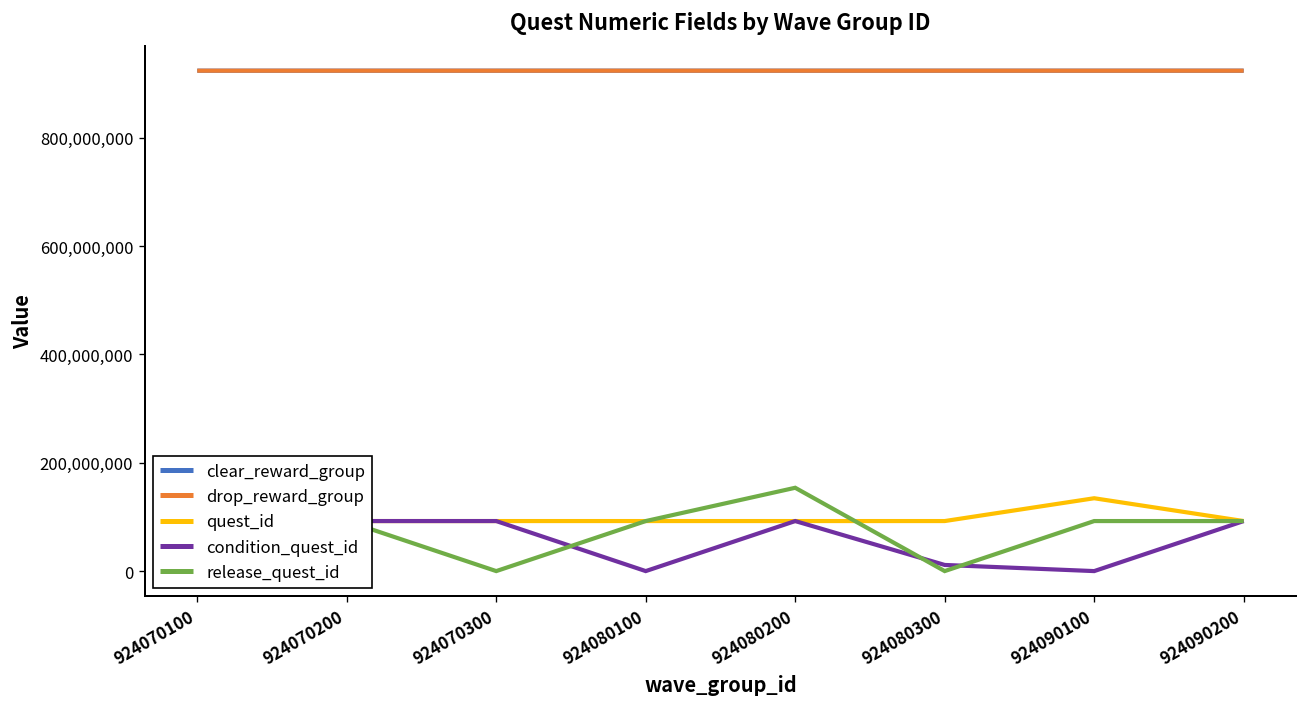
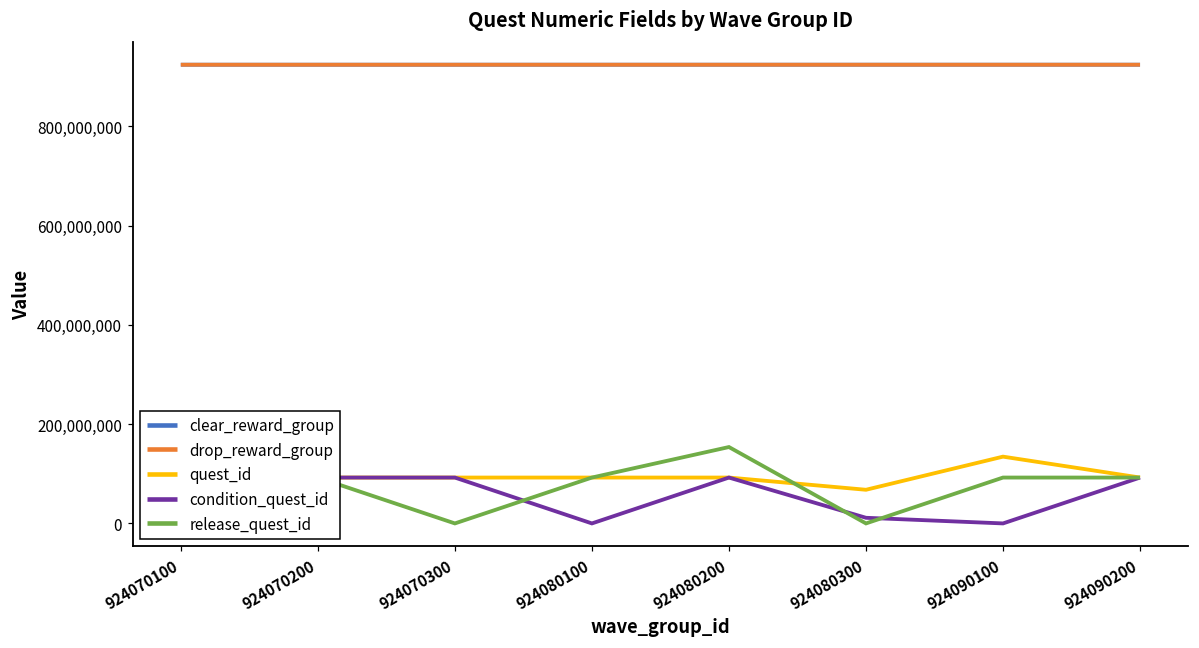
quest_id, 924080300: 90,000,000 -> 70,000,000
